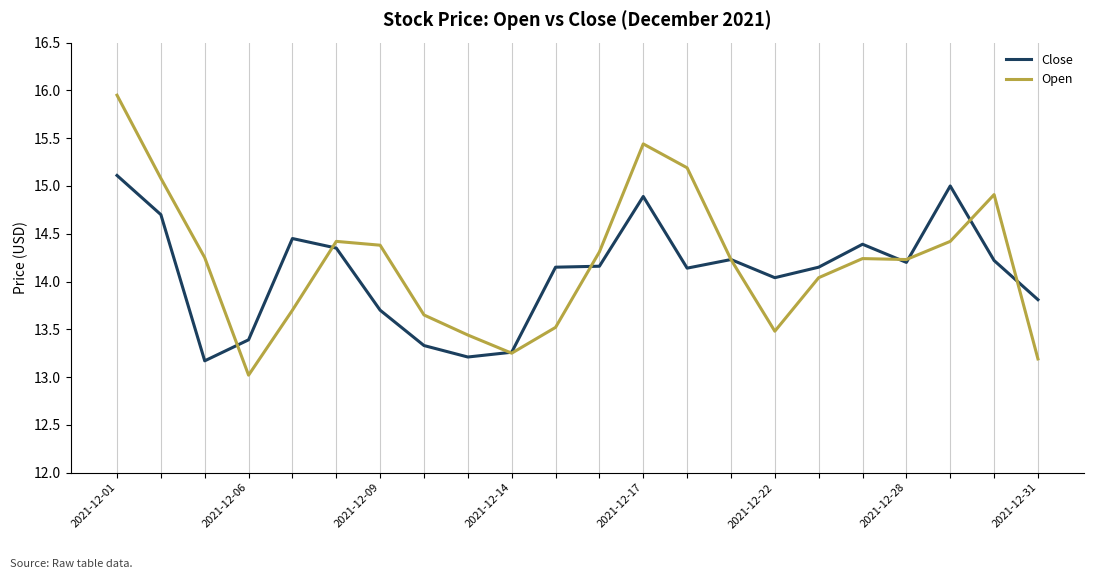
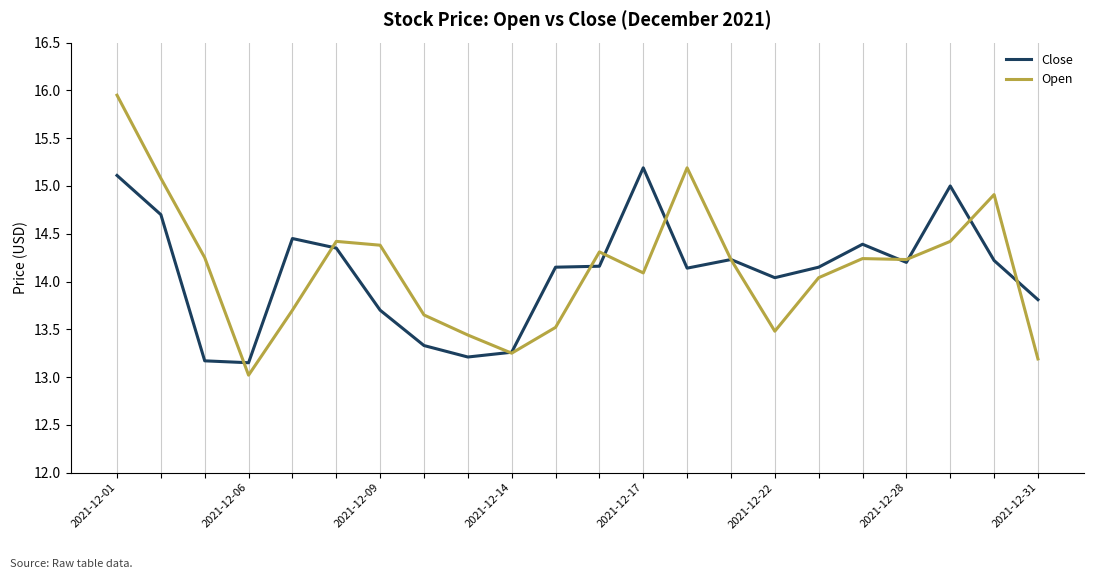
Close, 2021-12-06: 13.4 -> 13.2
Close, 2021-12-17: 14.9 -> 15.2
Open, 2021-12-17: 15.4 -> 14.1
